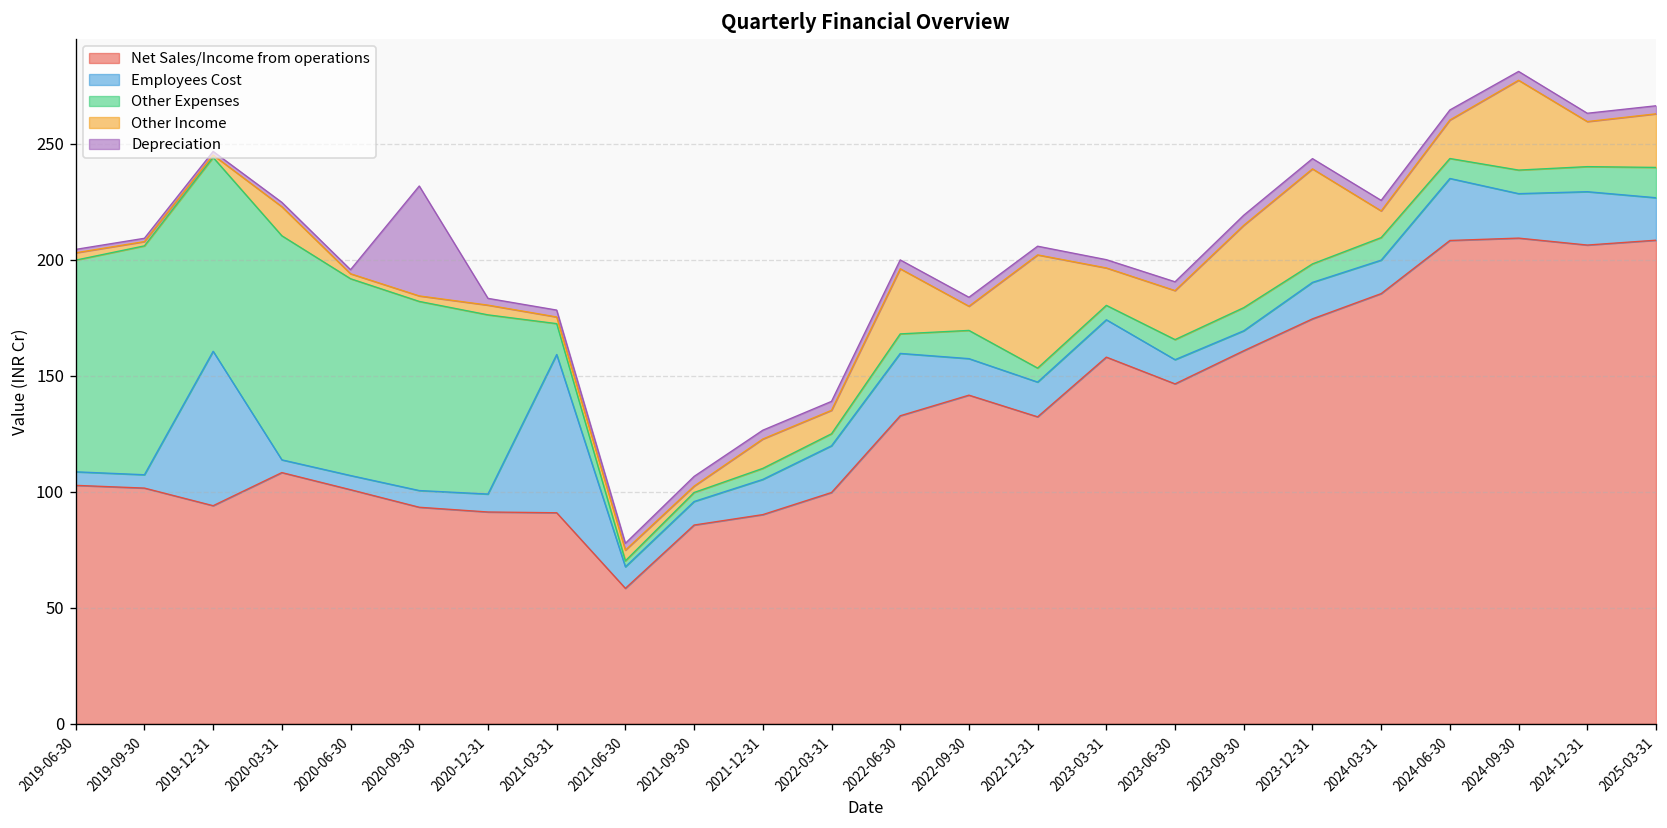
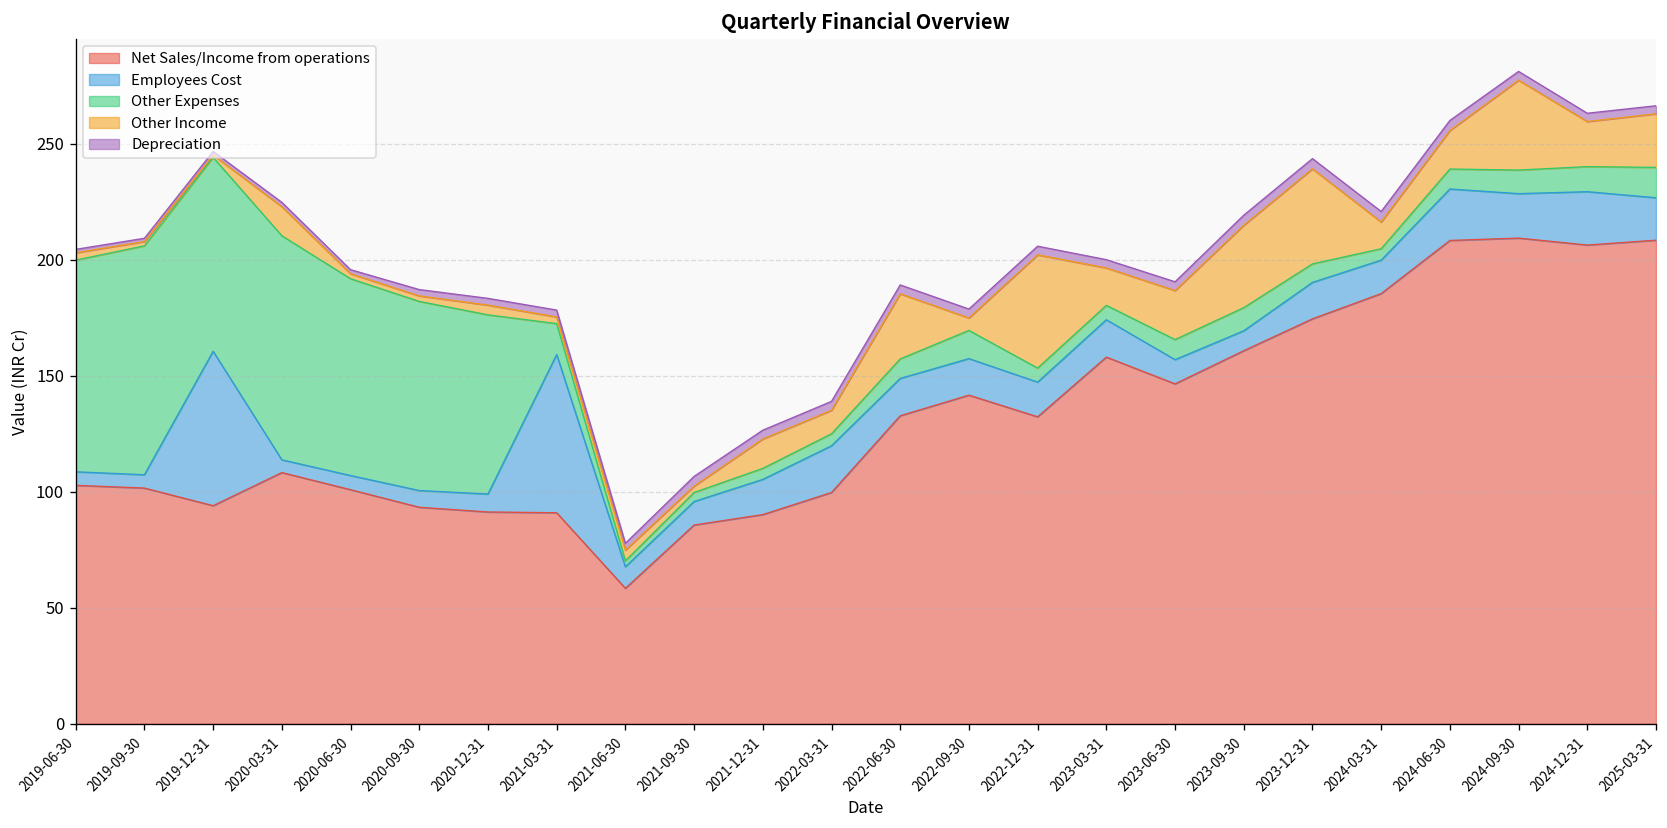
Depreciation, 2020-09-30: 47 -> 3
Employees Cost, 2022-06-30: 27 -> 16
Other Income, 2022-09-30: 10 -> 5
Other Expenses, 2024-03-31: 10 -> 5
Employees Cost, 2024-06-30: 27 -> 22
